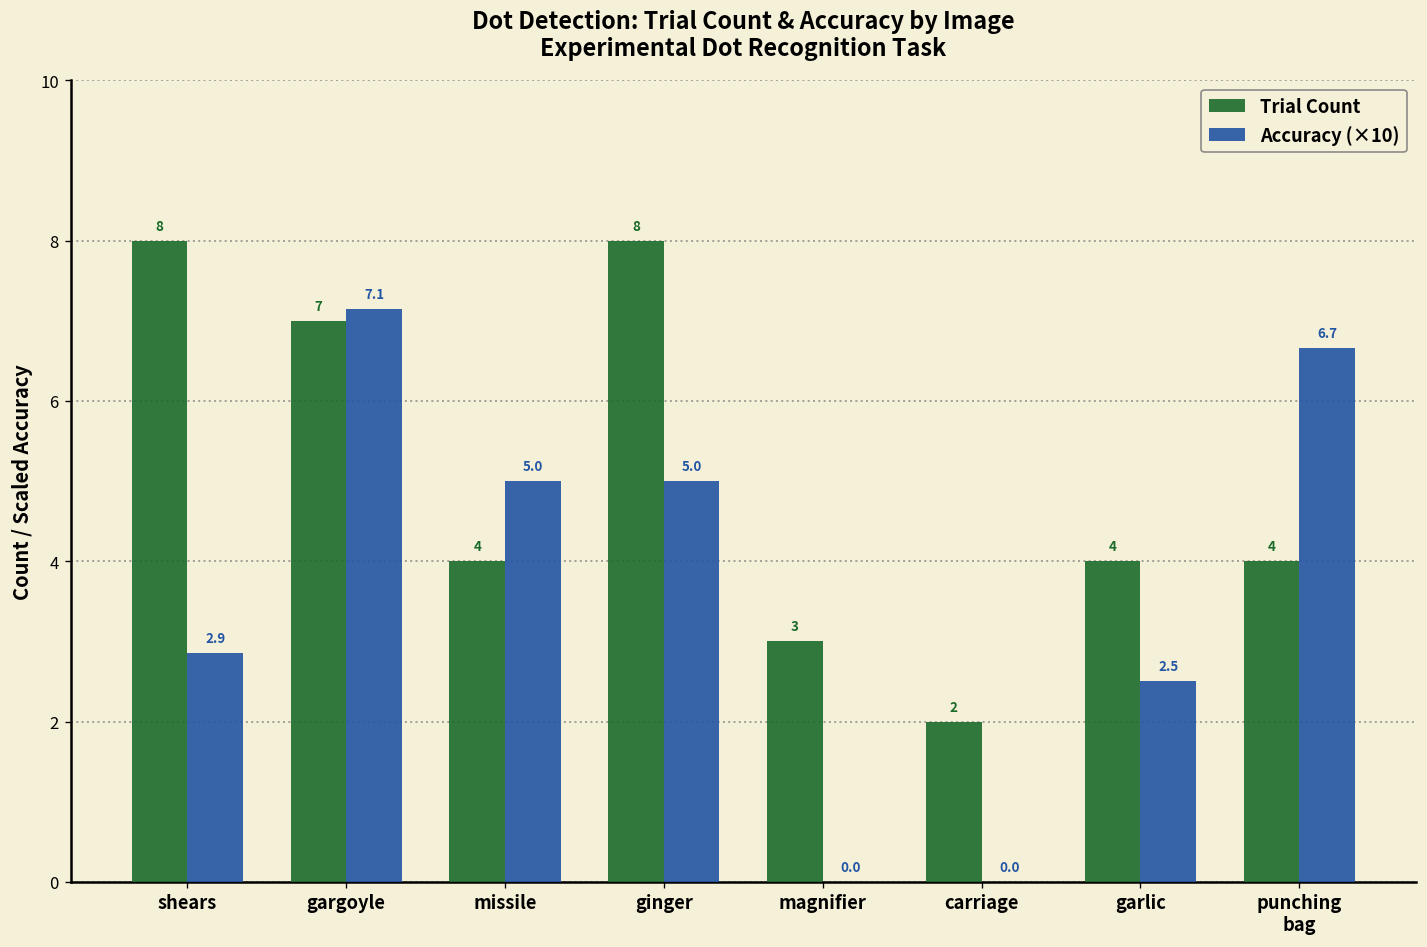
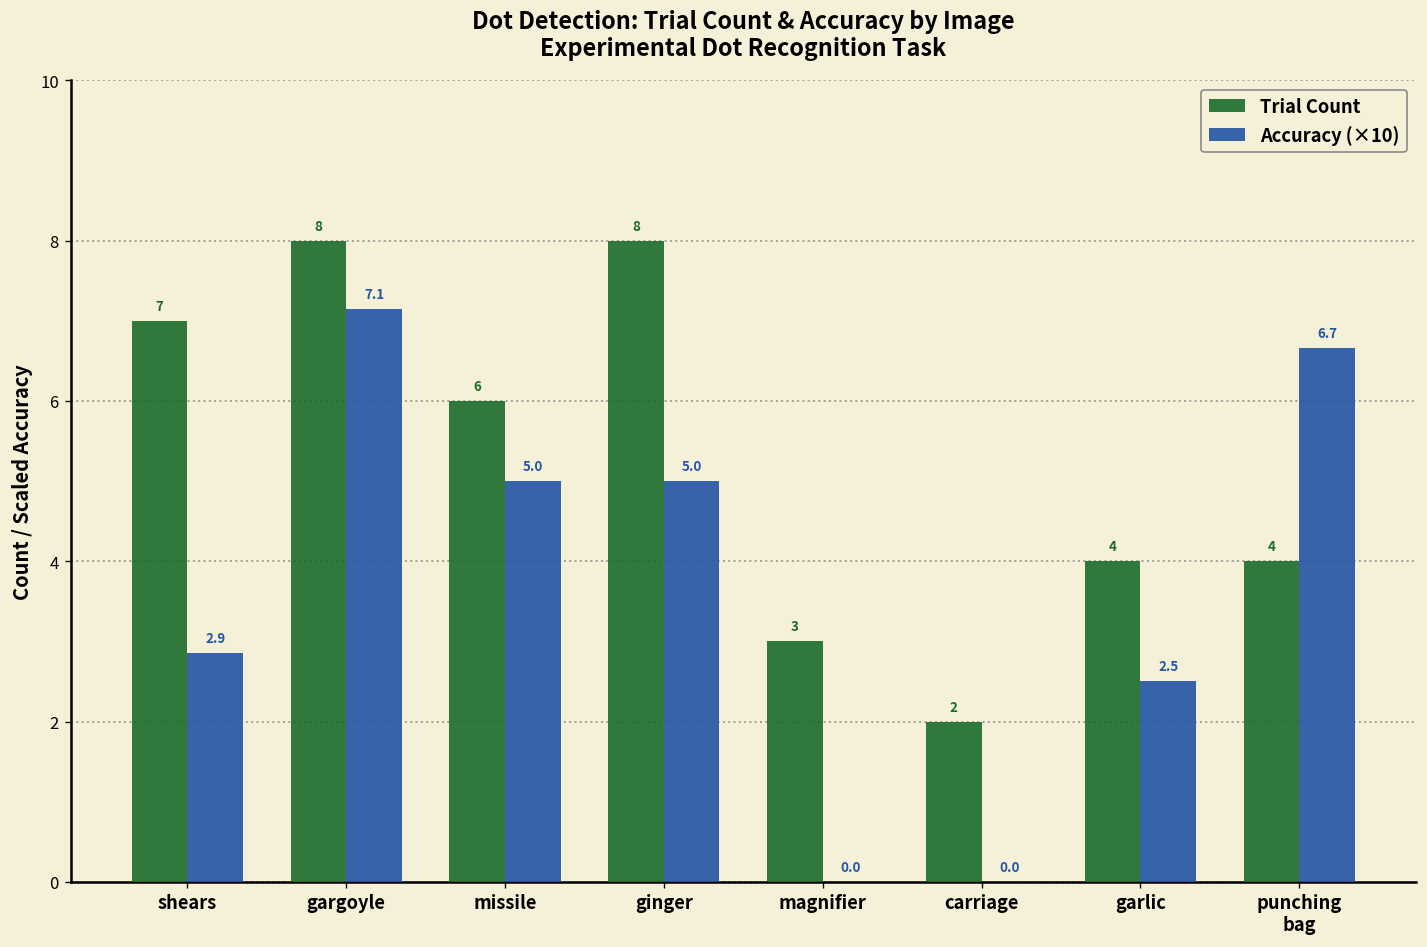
Trial Count, shears: 8 -> 7
Trial Count, gargoyle: 7 -> 8
Trial Count, missile: 4 -> 6
